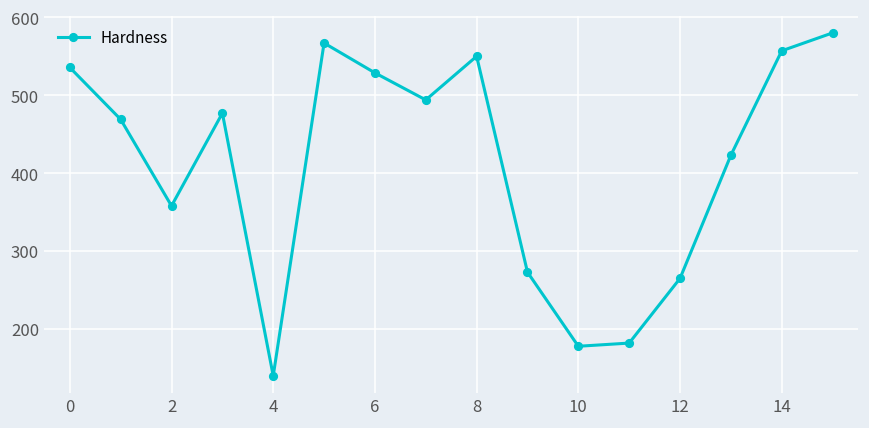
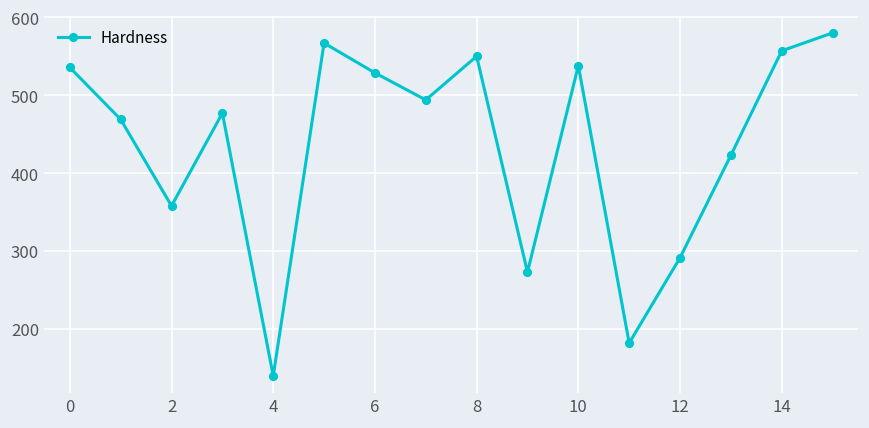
10: 180 -> 540
12: 270 -> 290
